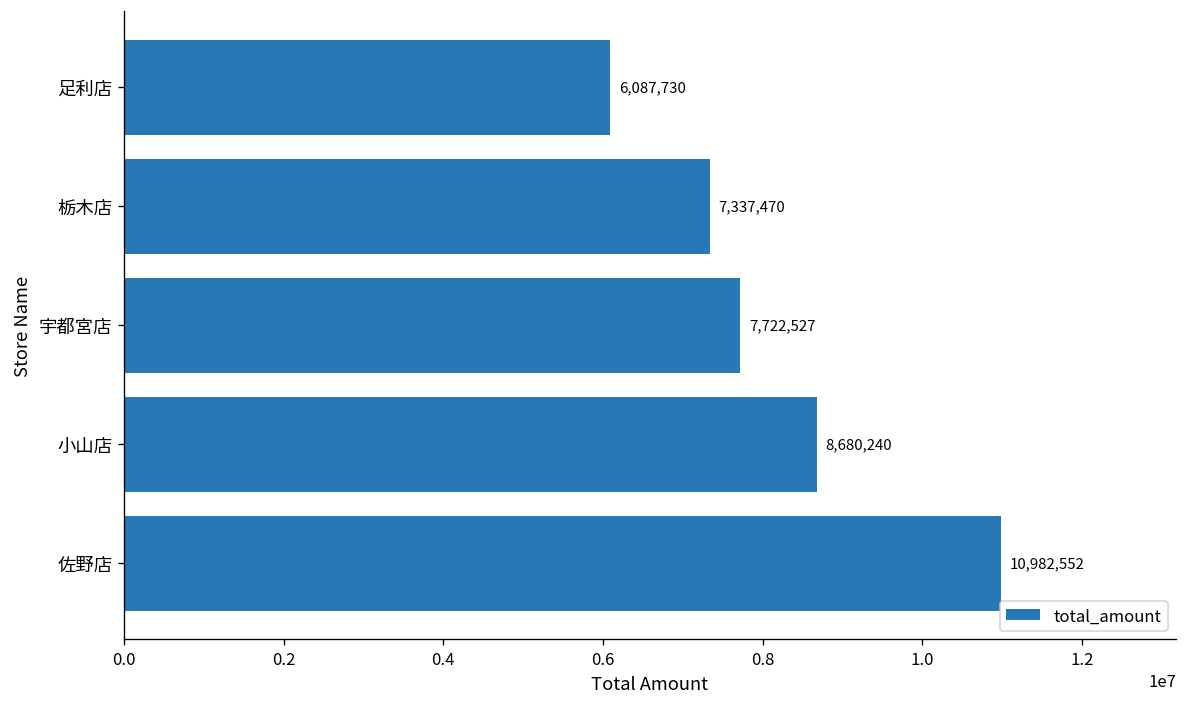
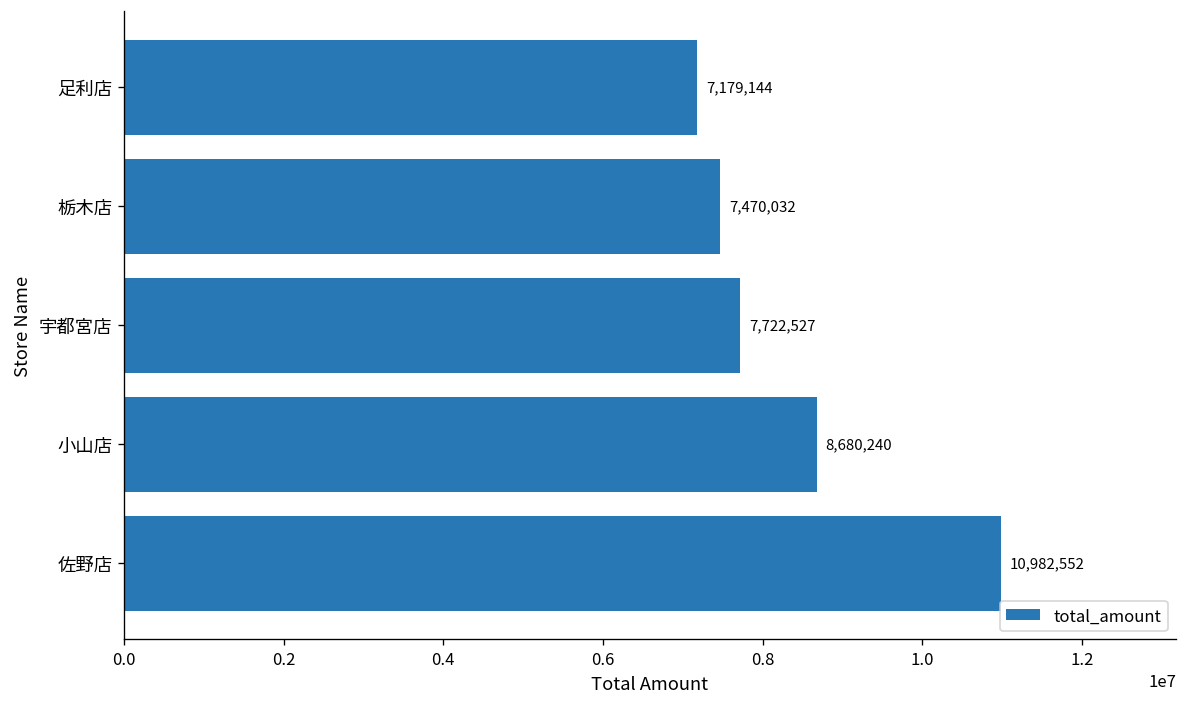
足利店: 6,087,730 -> 7,179,144
栃木店: 7,337,470 -> 7,470,032
